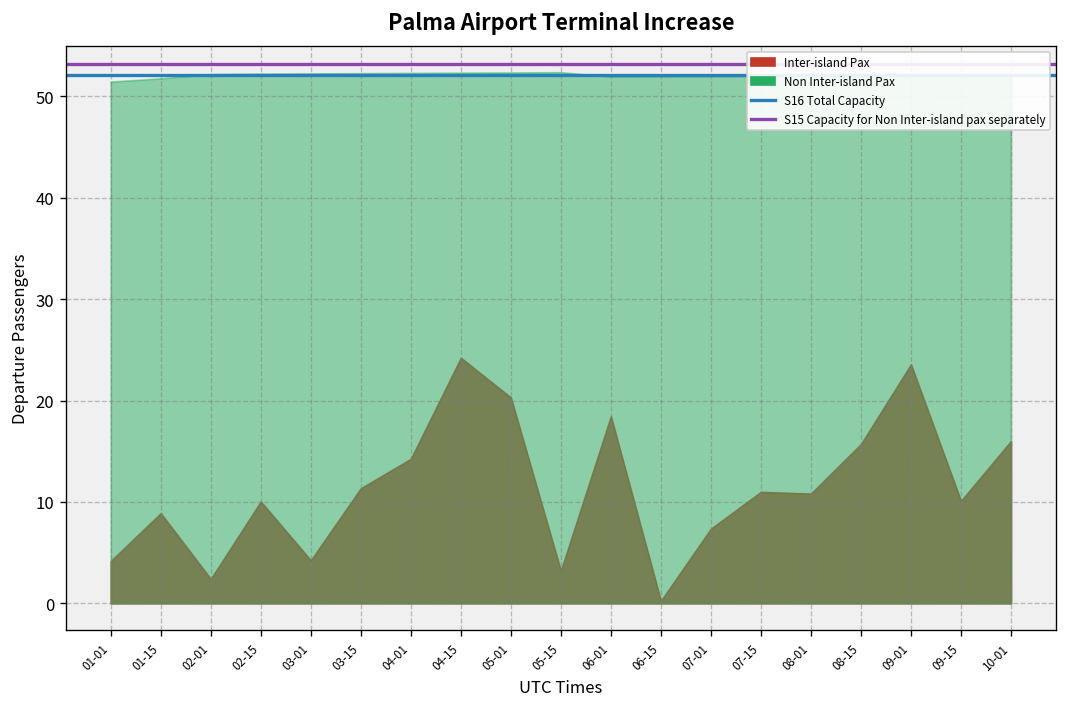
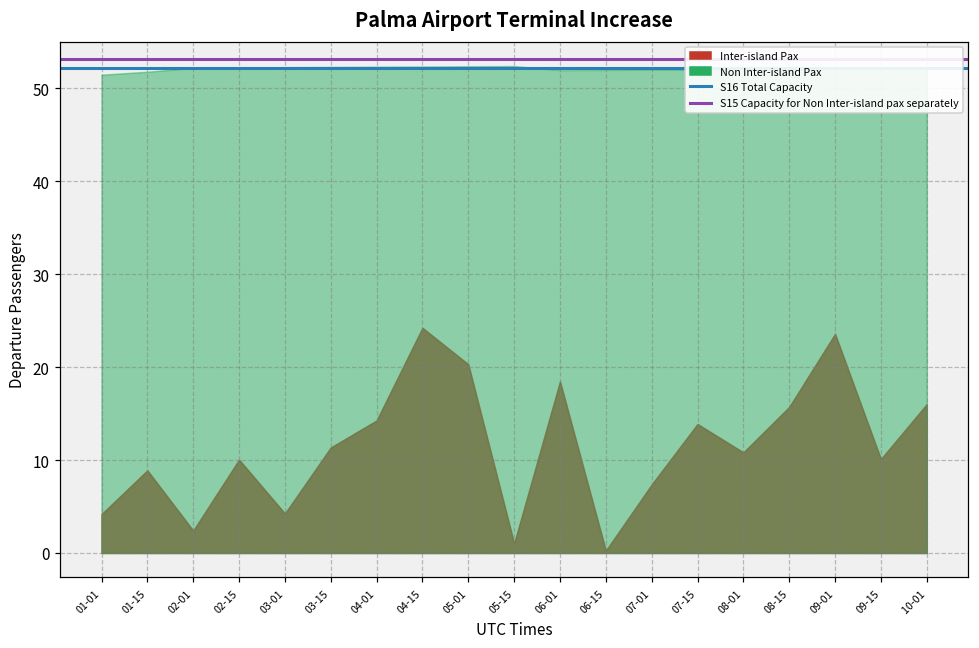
Inter-island Pax, 05-15: 3 -> 1
Inter-island Pax, 07-15: 11 -> 14
